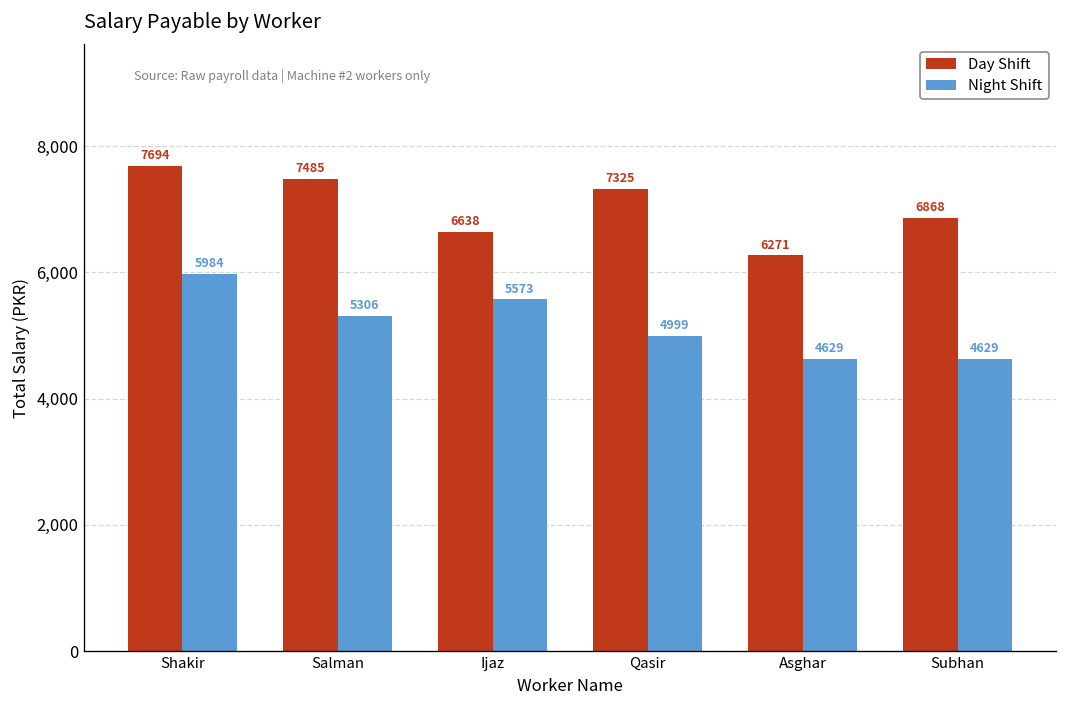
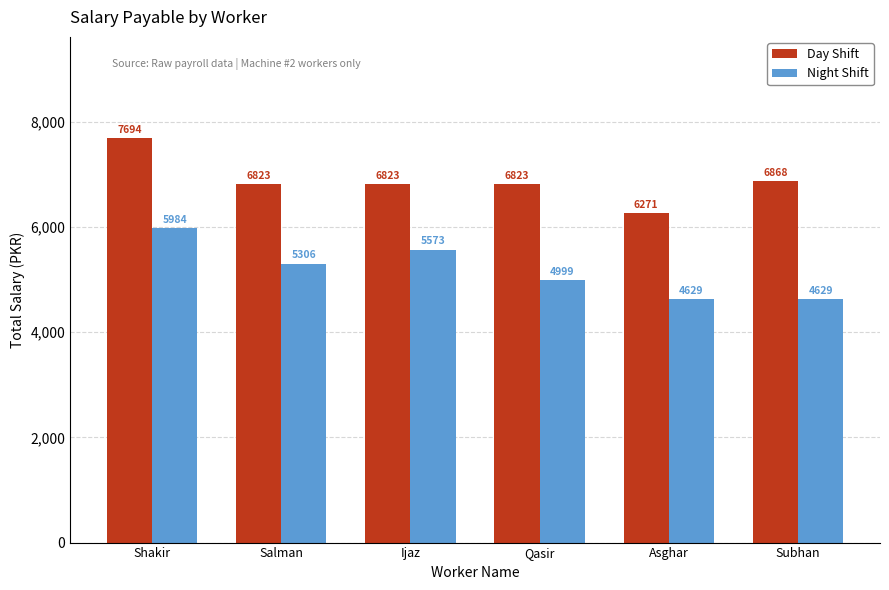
Day Shift, Salman: 7485 -> 6823
Day Shift, Ijaz: 6638 -> 6823
Day Shift, Qasir: 7325 -> 6823
